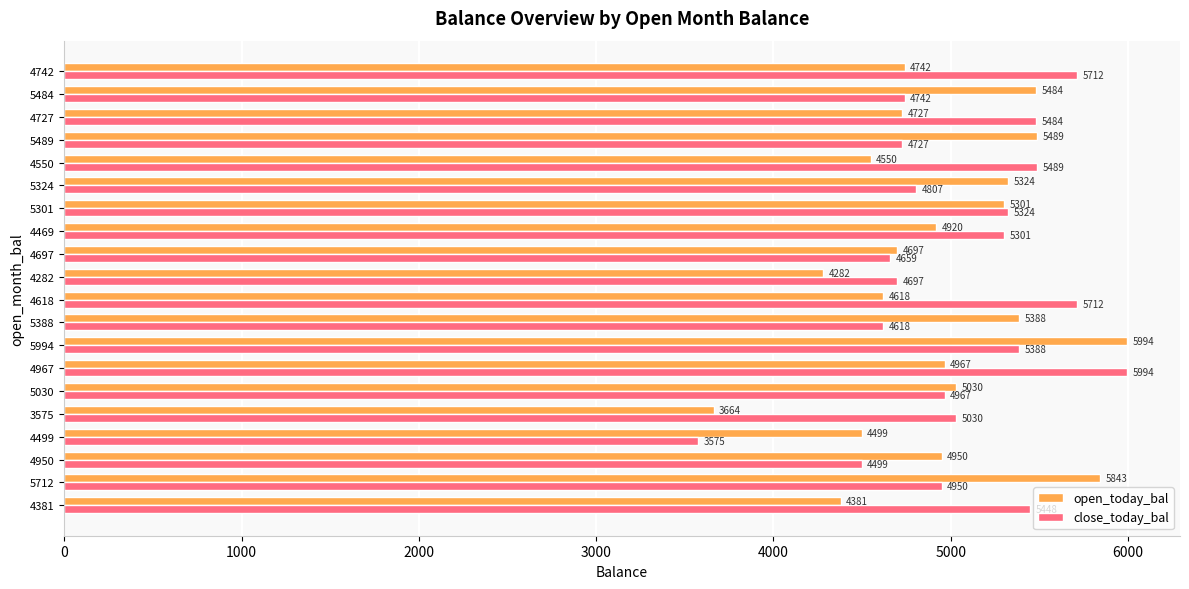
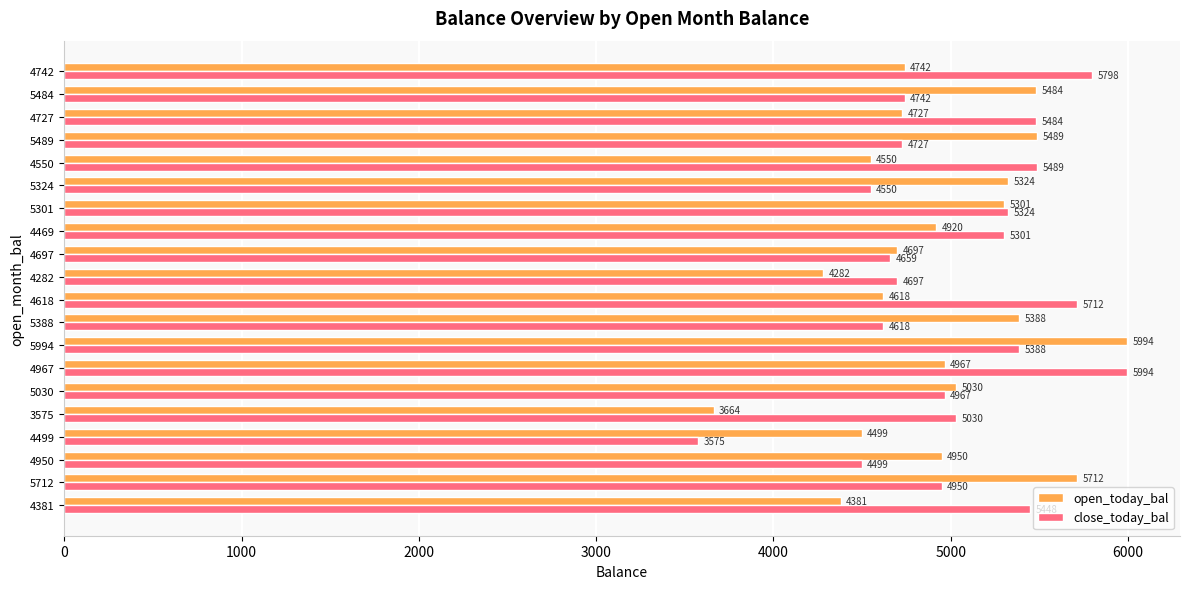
close_today_bal, 4742: 5712 -> 5798
close_today_bal, 5324: 4807 -> 4550
open_today_bal, 5712: 5843 -> 5712
